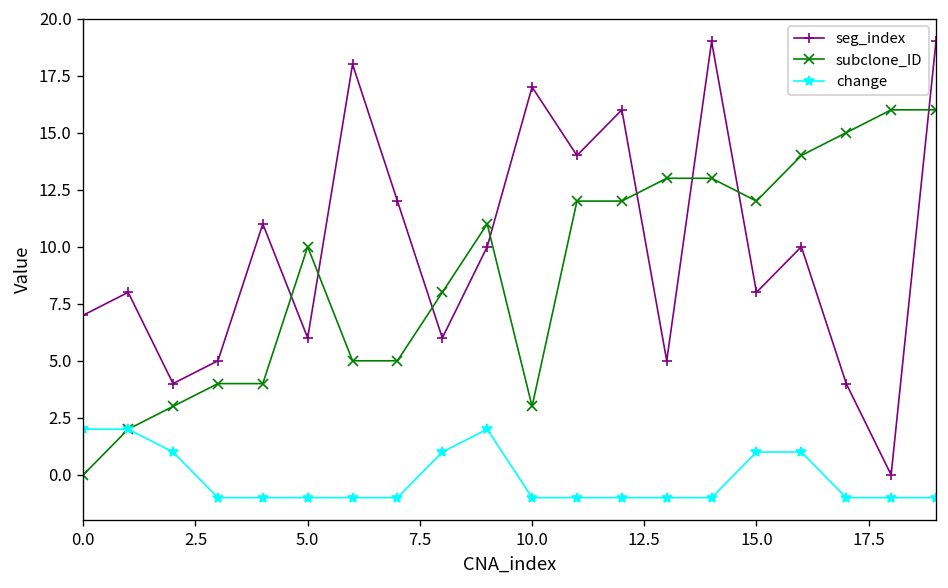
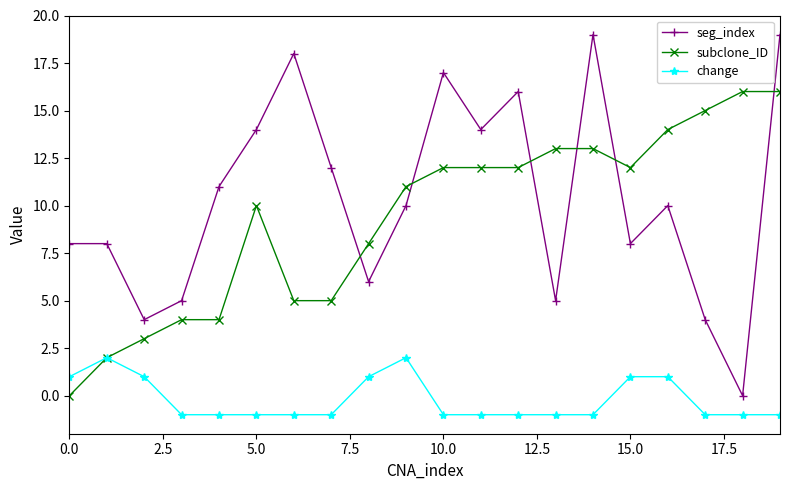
seg_index, 0.0: 7 -> 8
change, 0.0: 2 -> 1
seg_index, 5.0: 6 -> 14
subclone_ID, 10.0: 3 -> 12
